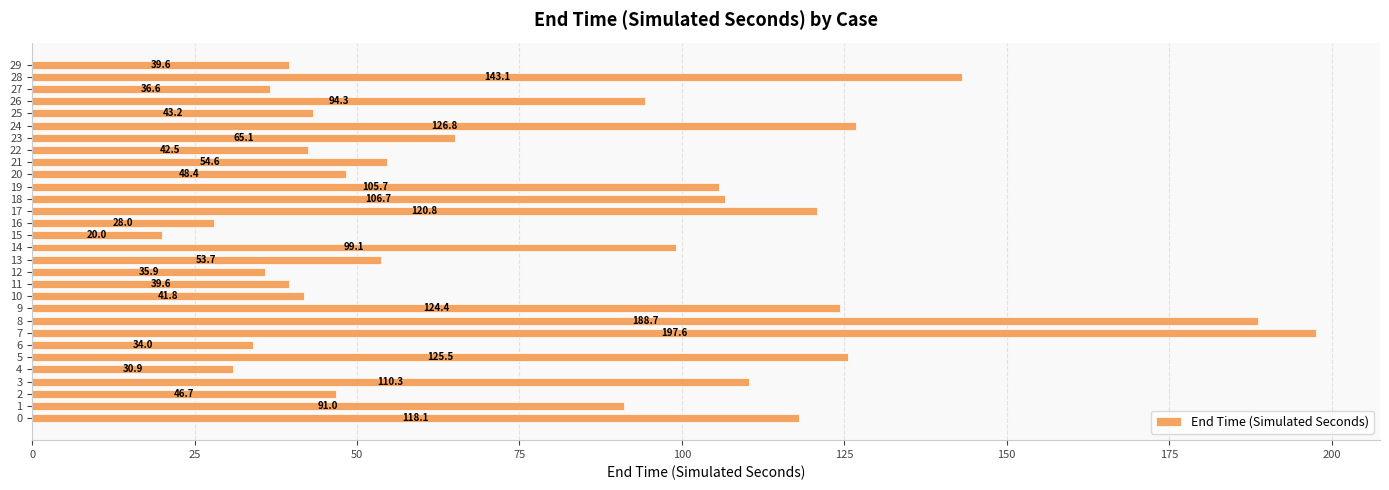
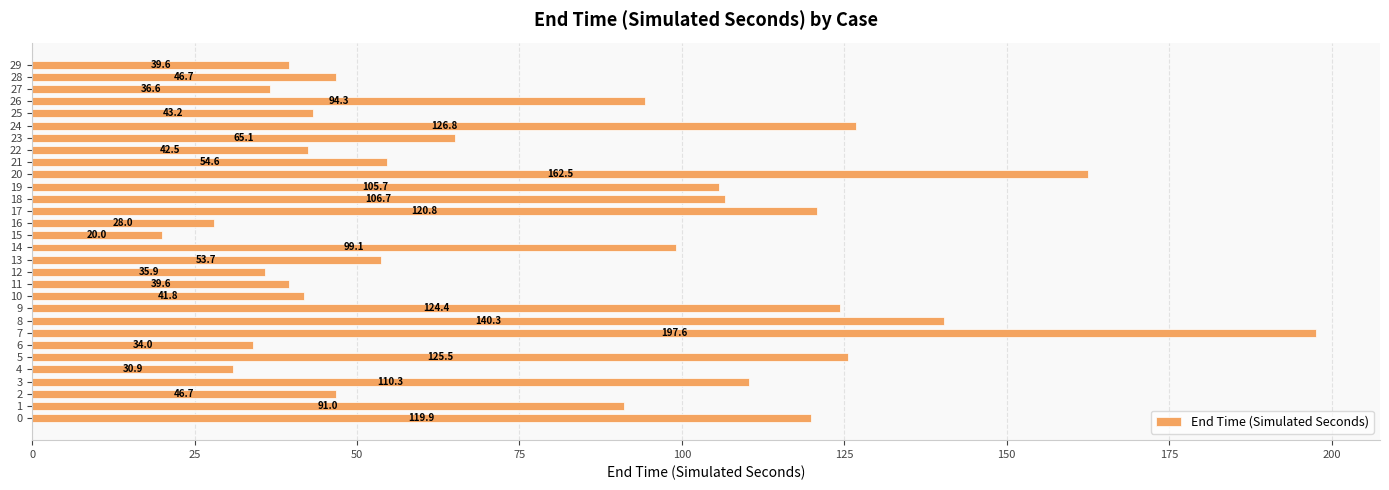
28: 143.1 -> 46.7
20: 48.4 -> 162.5
8: 188.7 -> 140.3
0: 118.1 -> 119.9
